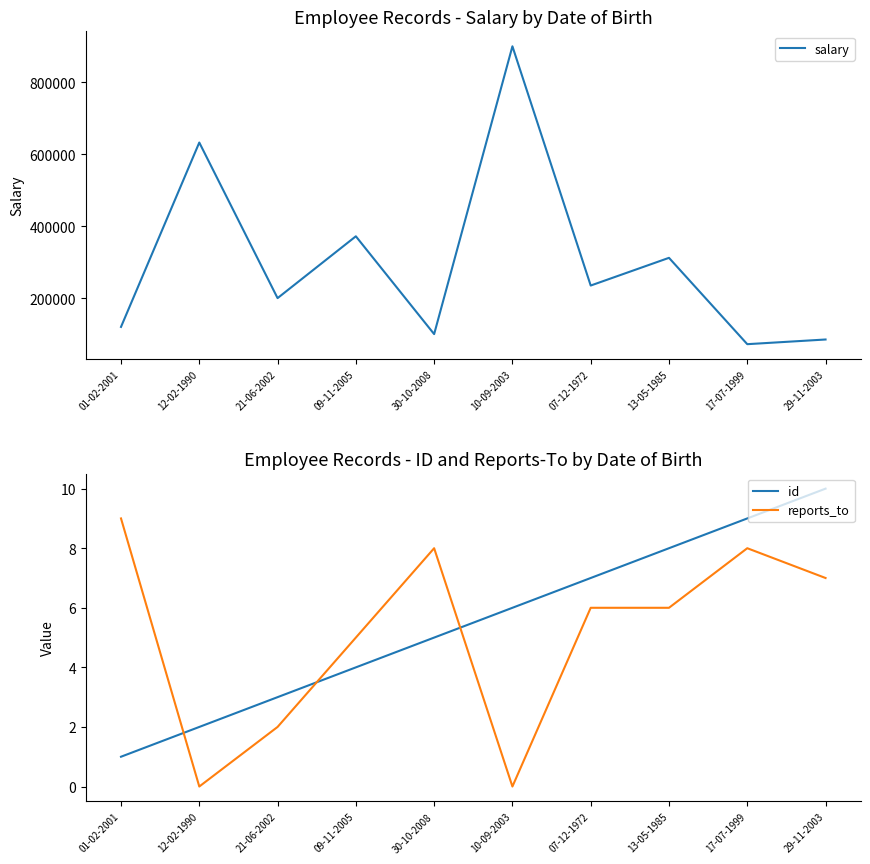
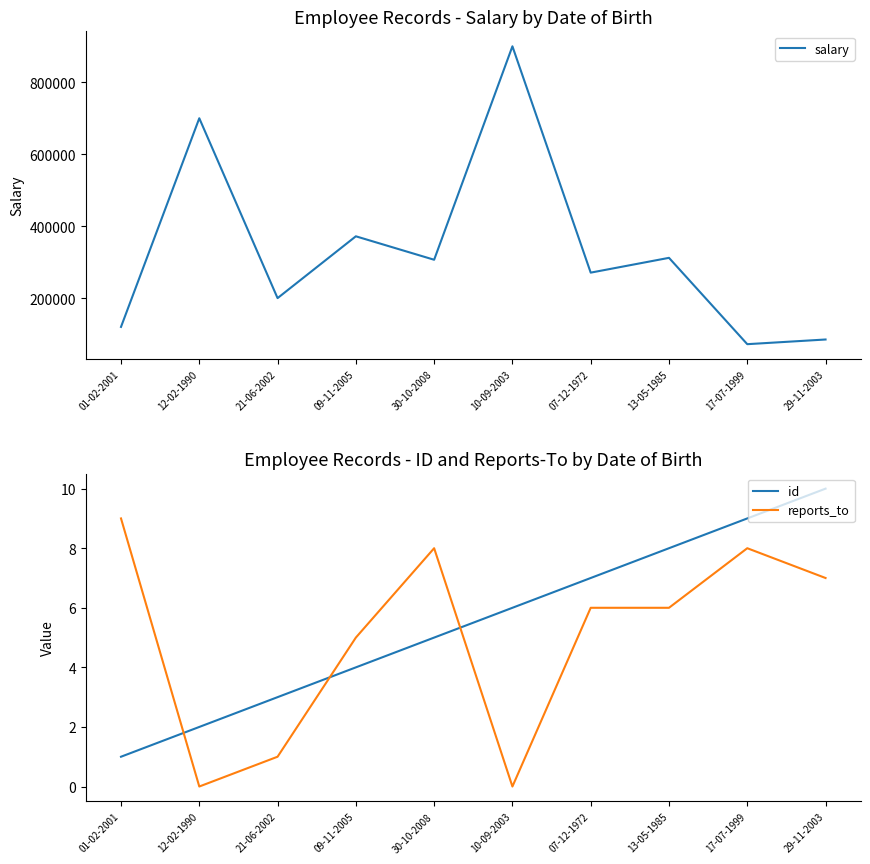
Employee Records - Salary by Date of Birth, 12-02-1990: 630000 -> 700000
Employee Records - Salary by Date of Birth, 30-10-2008: 100000 -> 310000
Employee Records - Salary by Date of Birth, 07-12-1972: 240000 -> 270000
Employee Records - ID and Reports-To by Date of Birth, reports_to, 21-06-2002: 2 -> 1
